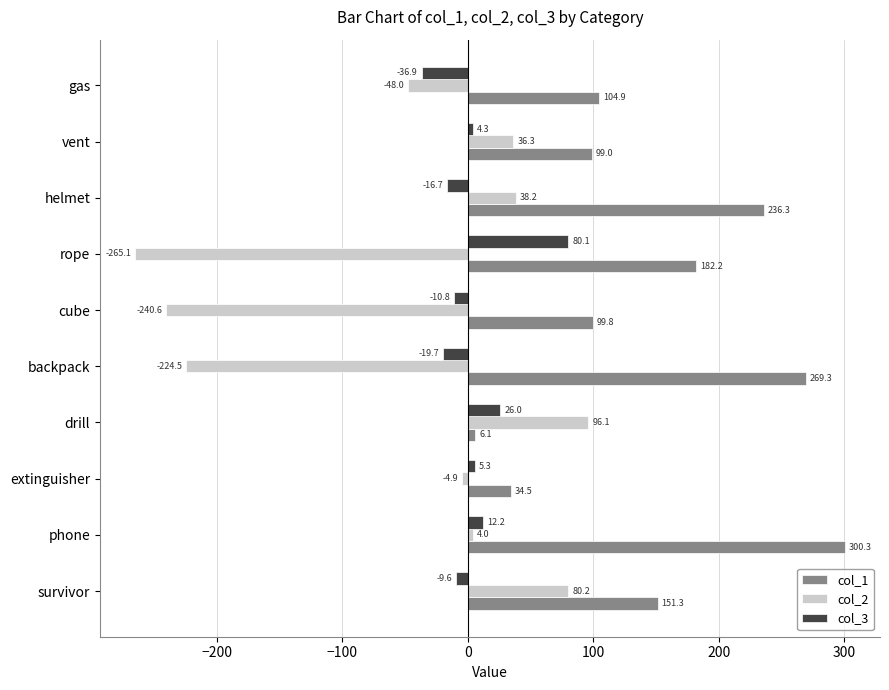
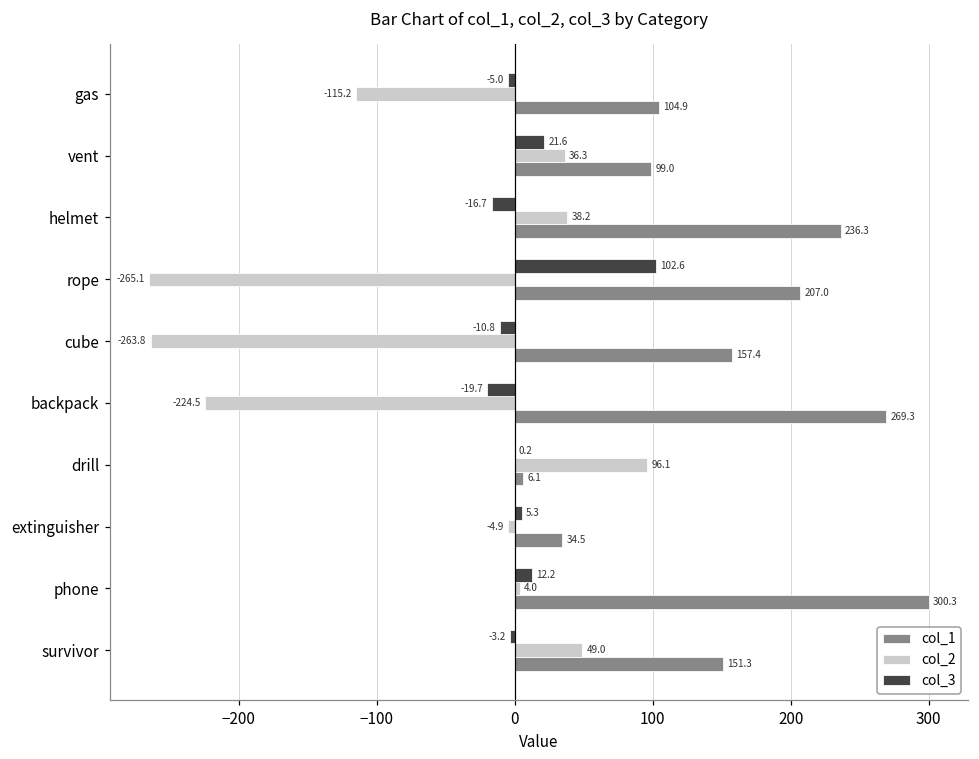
col_3, gas: -36.9 -> -5.0
col_2, gas: -48.0 -> -115.2
col_3, vent: 4.3 -> 21.6
col_3, rope: 80.1 -> 102.6
col_1, rope: 182.2 -> 207.0
col_2, cube: -240.6 -> -263.8
col_1, cube: 99.8 -> 157.4
col_3, drill: 26.0 -> 0.2
col_3, survivor: -9.6 -> -3.2
col_2, survivor: 80.2 -> 49.0
